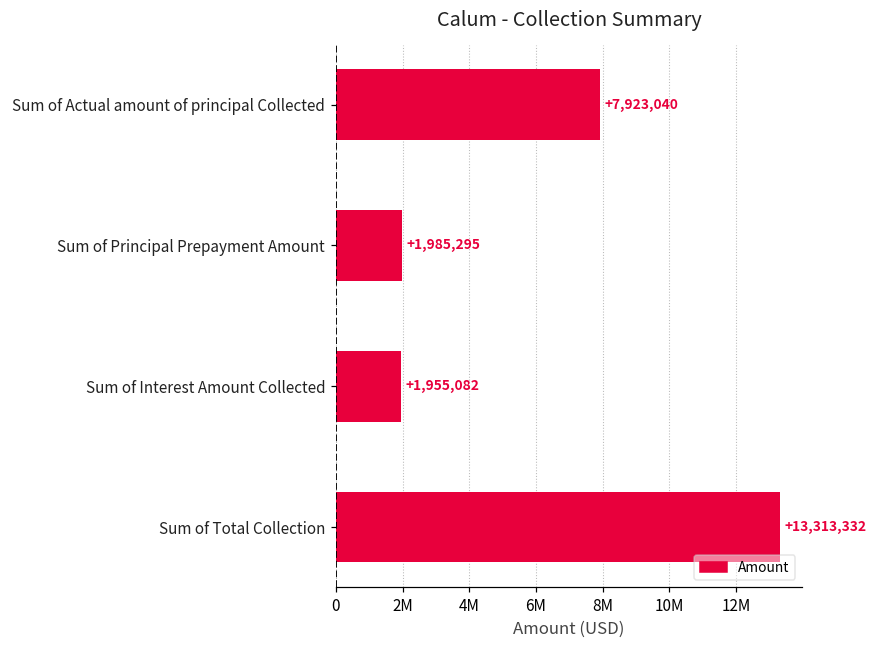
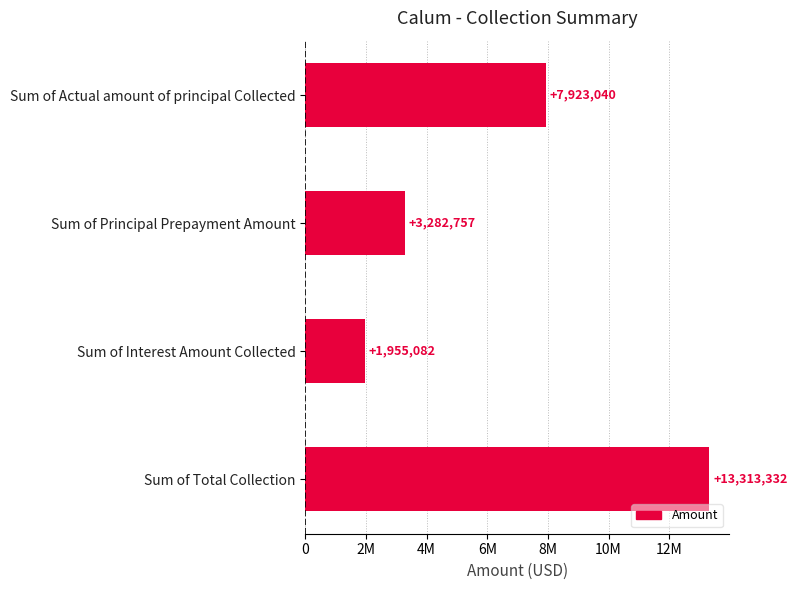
Sum of Principal Prepayment Amount: +1,985,295 -> +3,282,757
